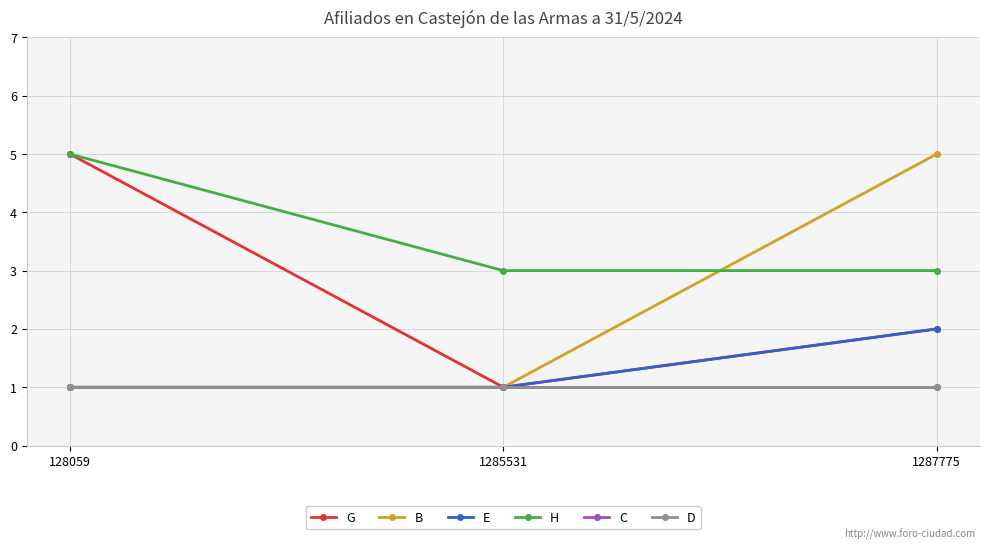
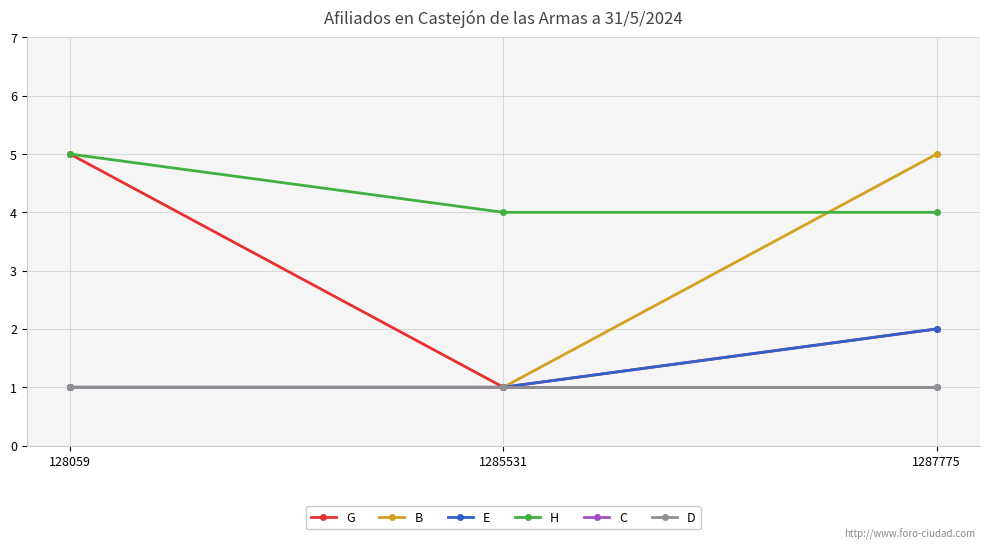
H, 1285531: 3 -> 4
H, 1287775: 3 -> 4
